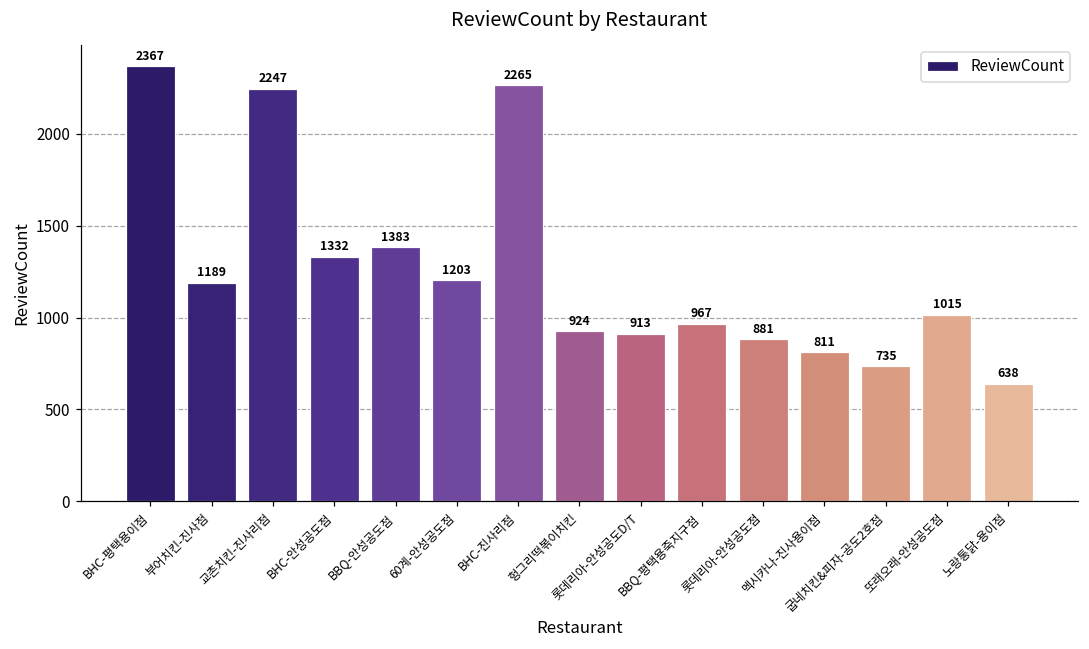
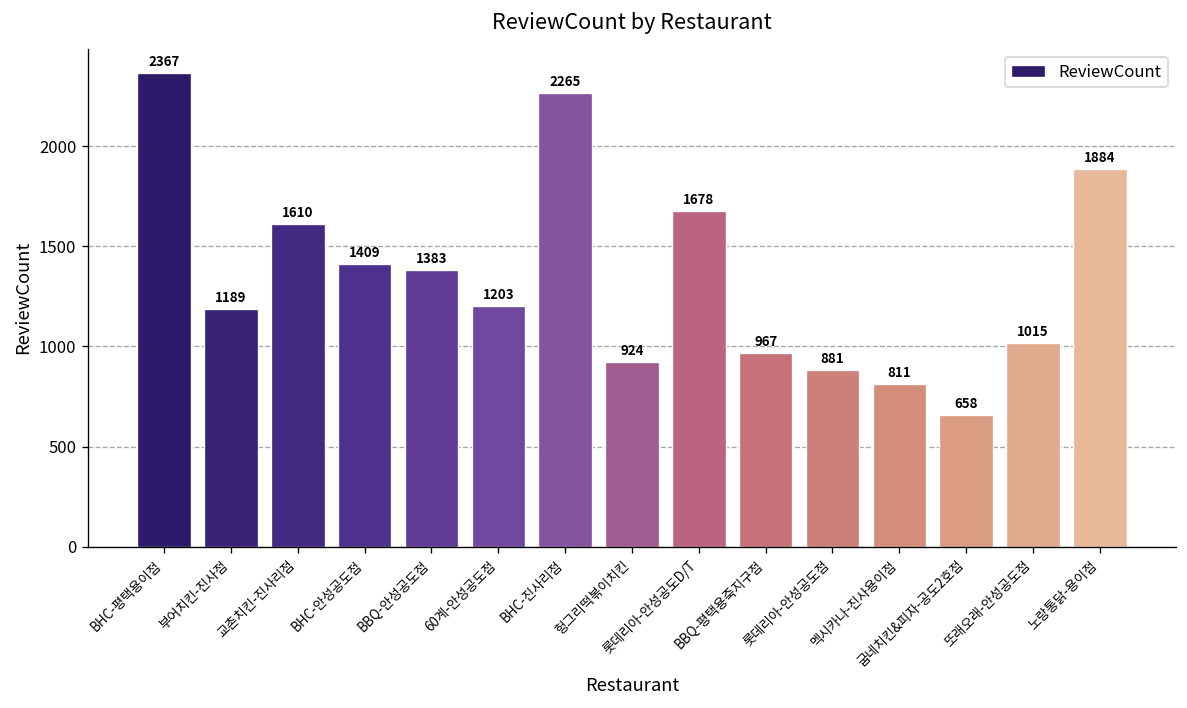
교촌치킨-진사리점: 2247 -> 1610
BHC-안성공도점: 1332 -> 1409
롯데리아-안성공도D/T: 913 -> 1678
굽네치킨&피자-공도2호점: 735 -> 658
노랑통닭-용이점: 638 -> 1884
